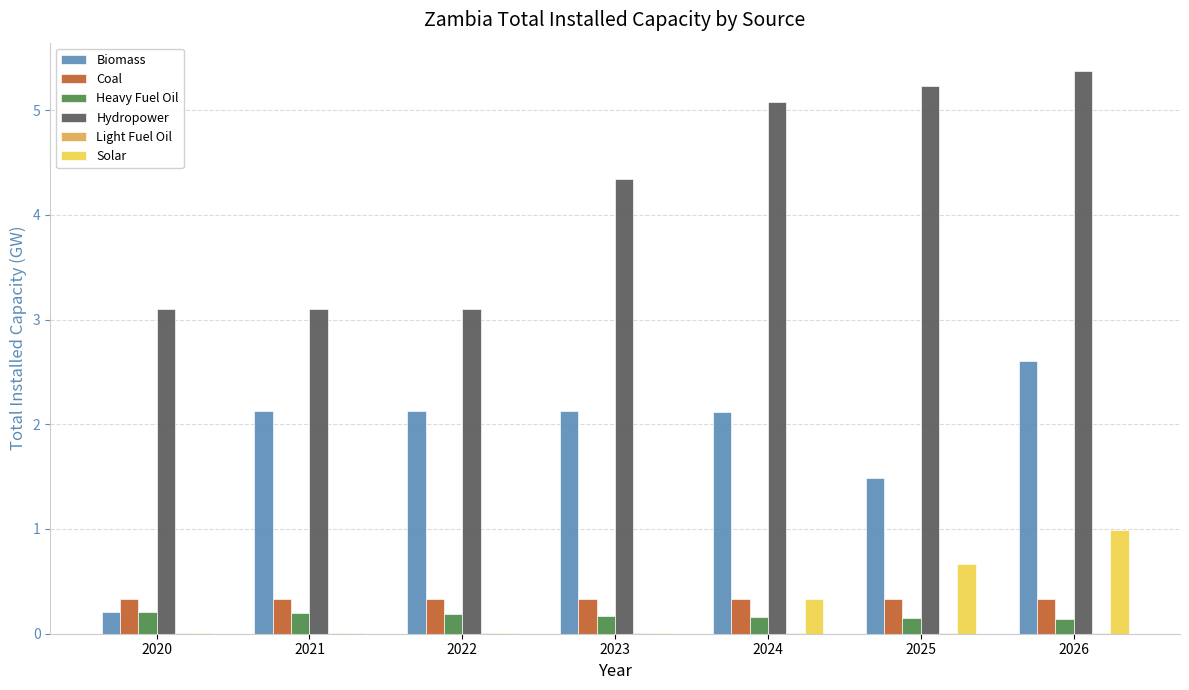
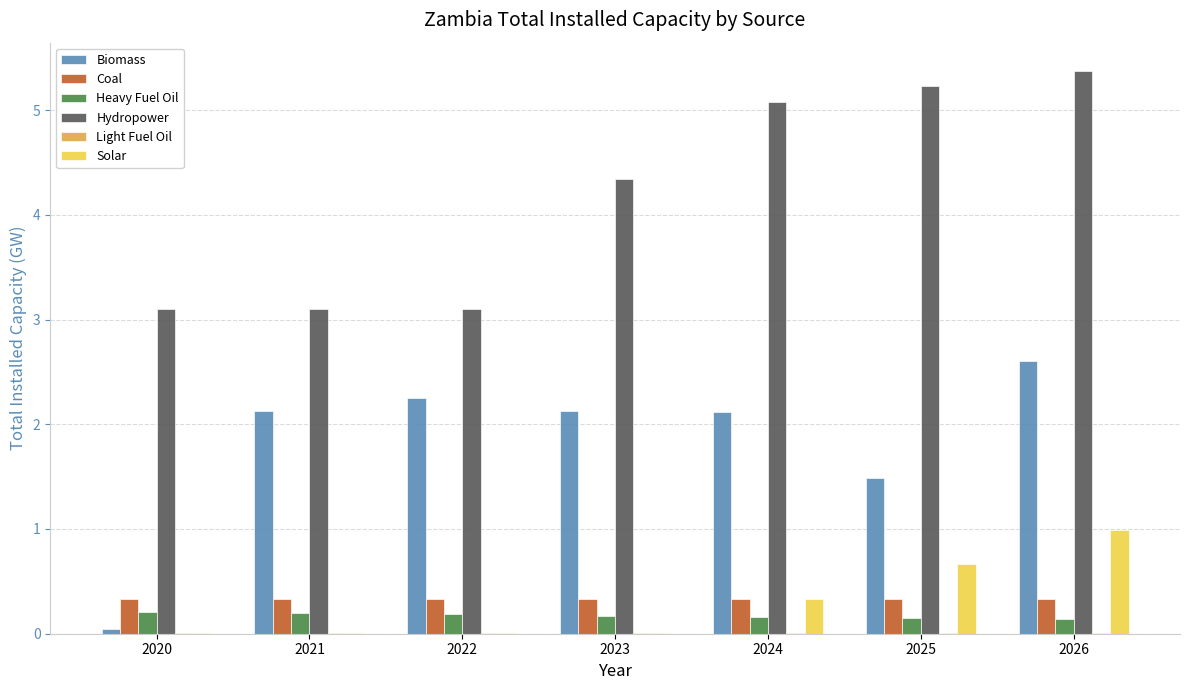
Biomass, 2020: 0.20 -> 0.04
Biomass, 2022: 2.13 -> 2.25
